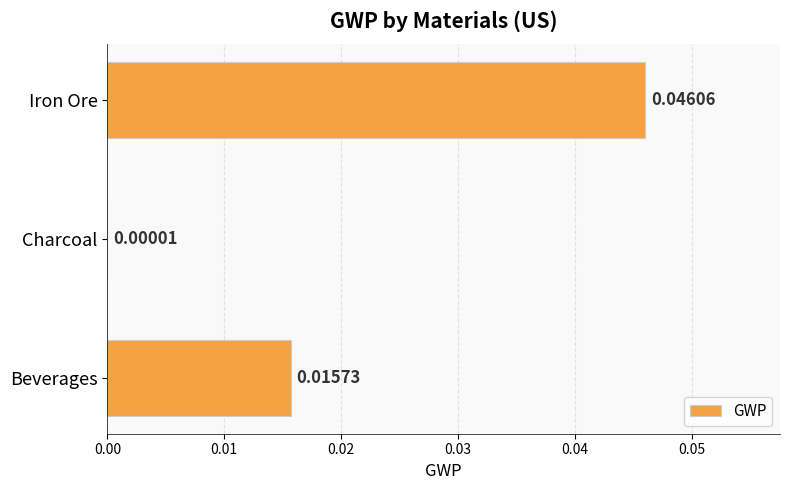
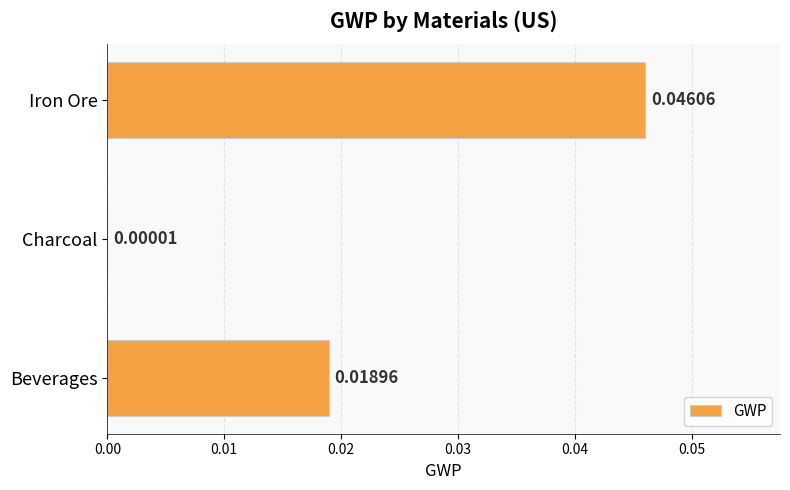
Beverages: 0.01573 -> 0.01896
